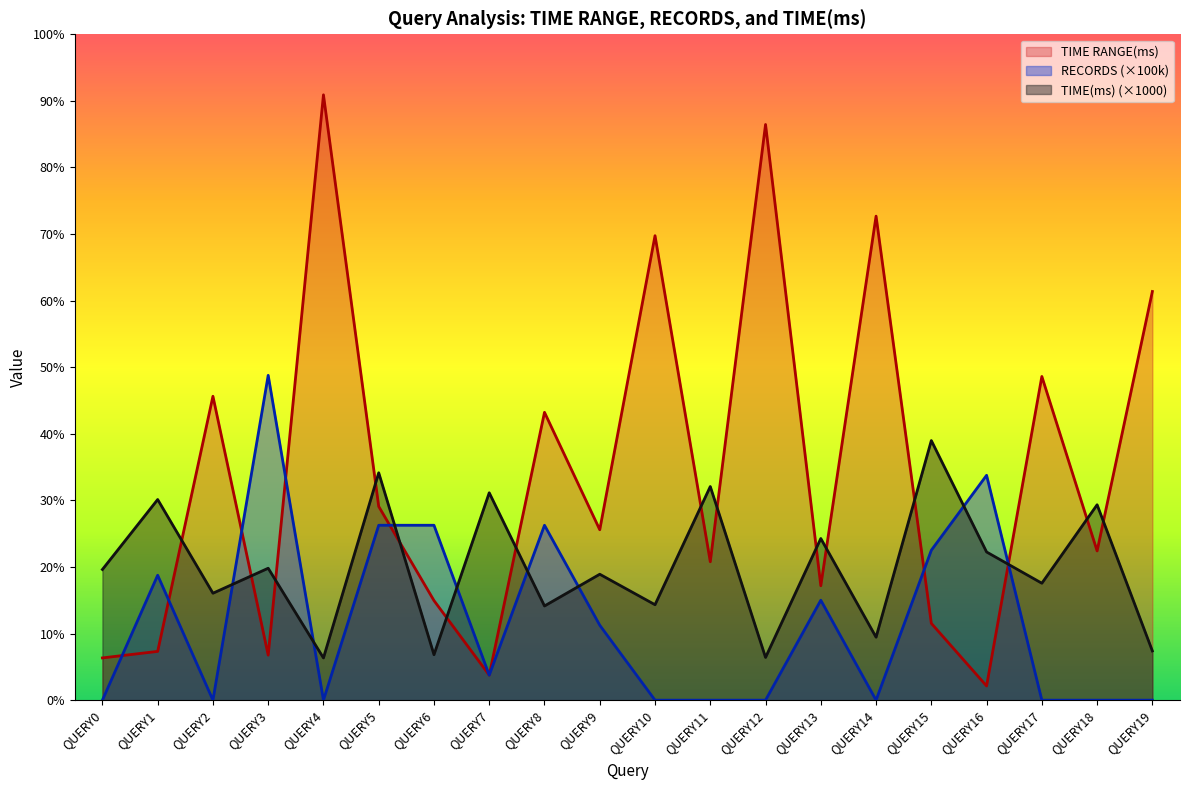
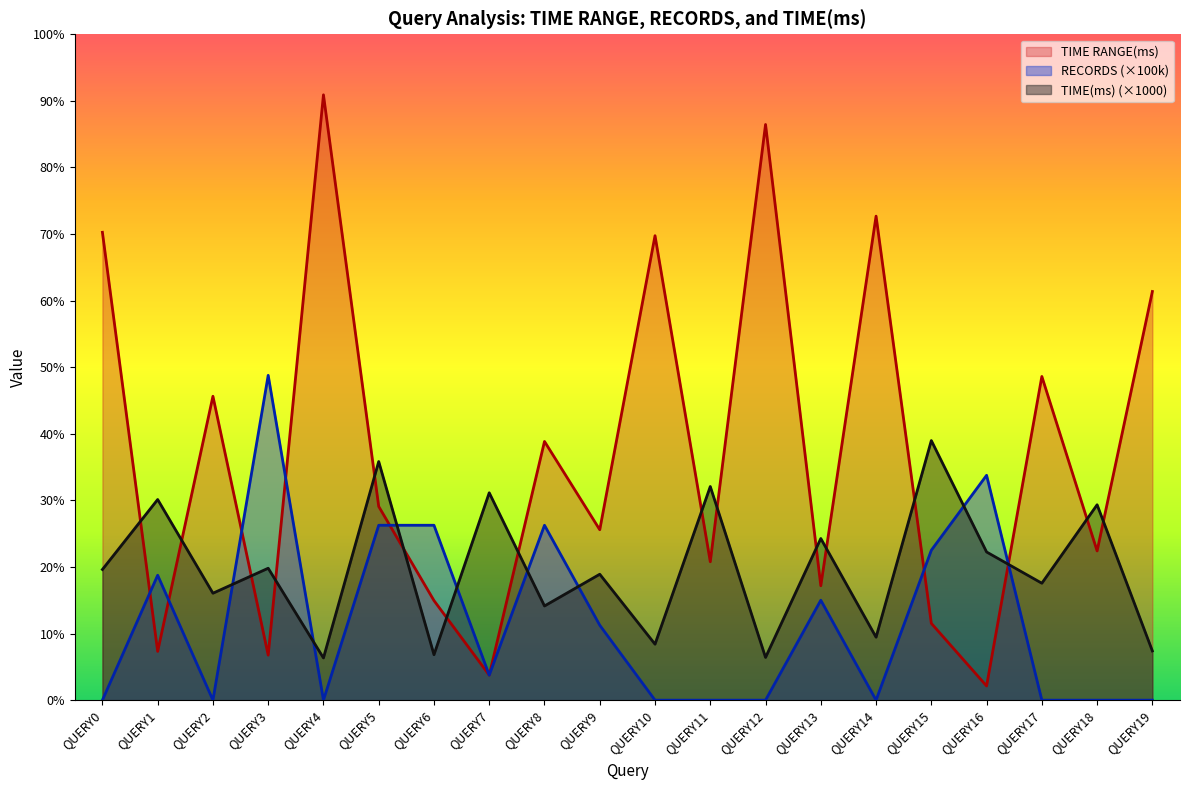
TIME RANGE(ms), QUERY0: 6% -> 70%
TIME(ms) (×1000), QUERY5: 34% -> 36%
TIME RANGE(ms), QUERY8: 43% -> 39%
TIME(ms) (×1000), QUERY10: 14% -> 8%
